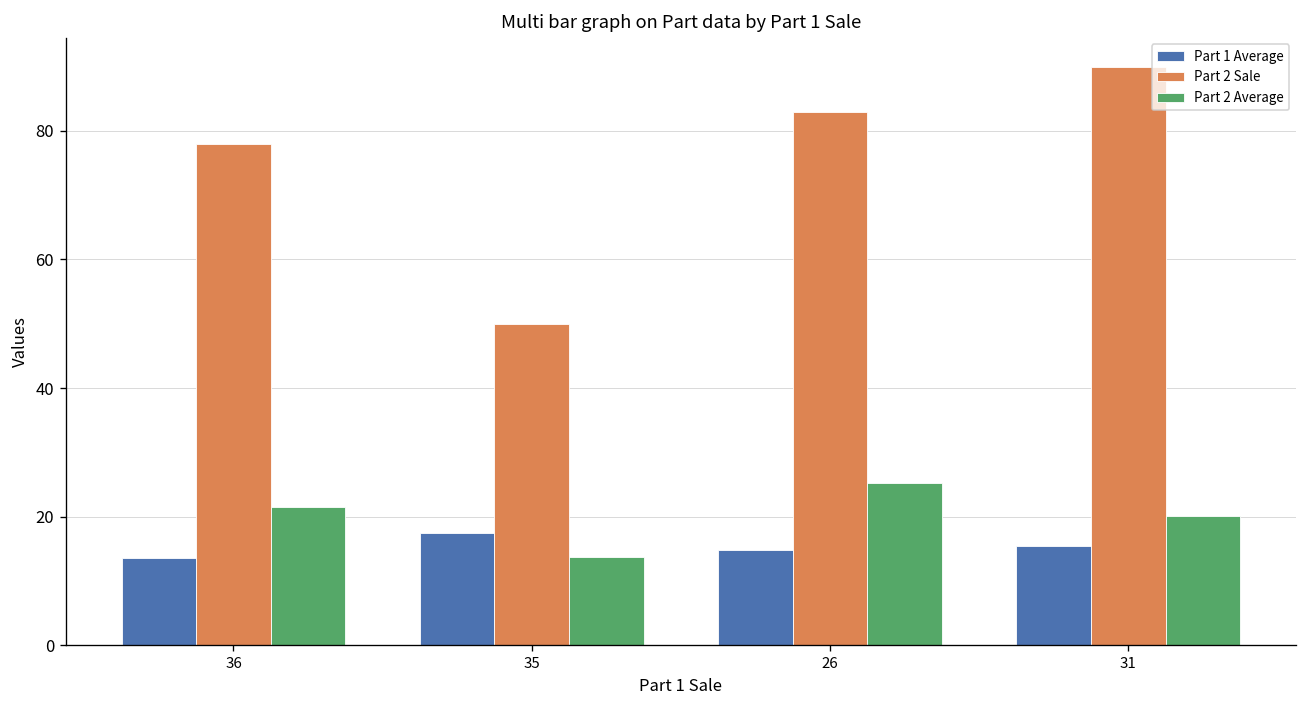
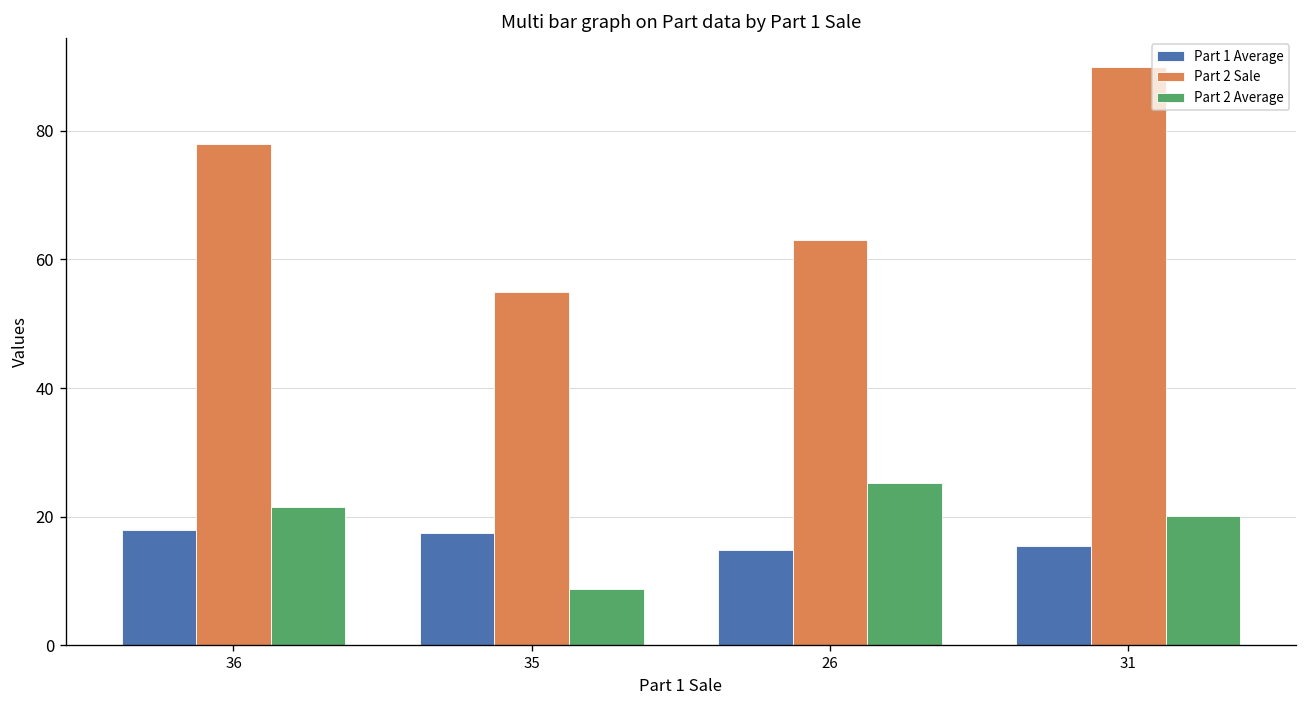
Part 1 Average, 36: 14 -> 18
Part 2 Sale, 35: 50 -> 55
Part 2 Average, 35: 14 -> 9
Part 2 Sale, 26: 83 -> 63
